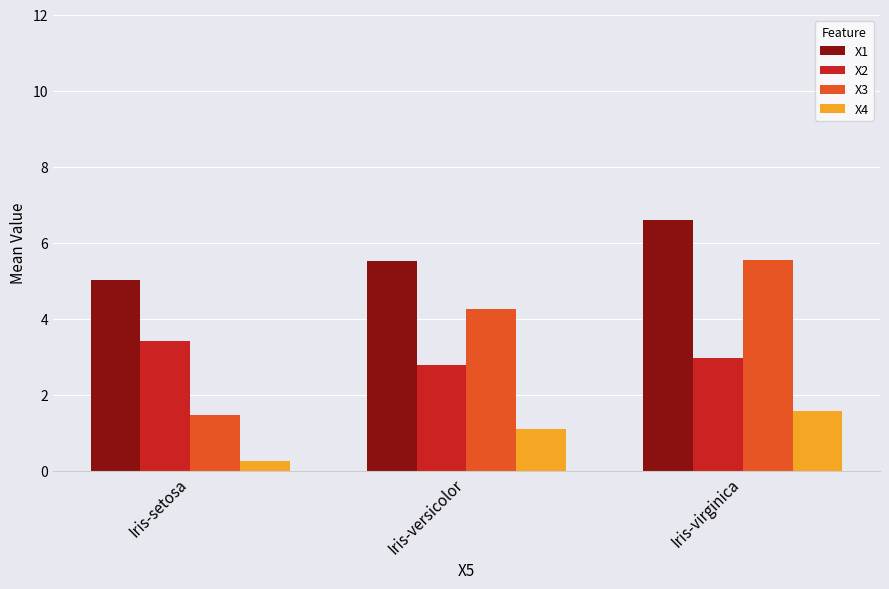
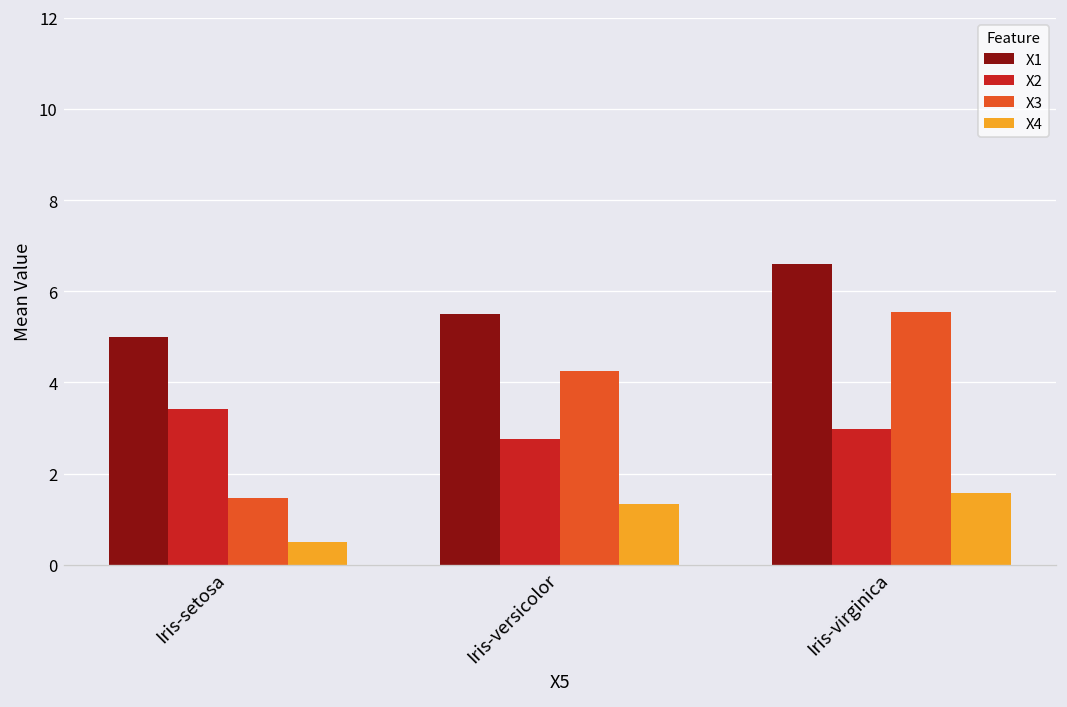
X4, Iris-setosa: 0.2 -> 0.5
X4, Iris-versicolor: 1.1 -> 1.3
